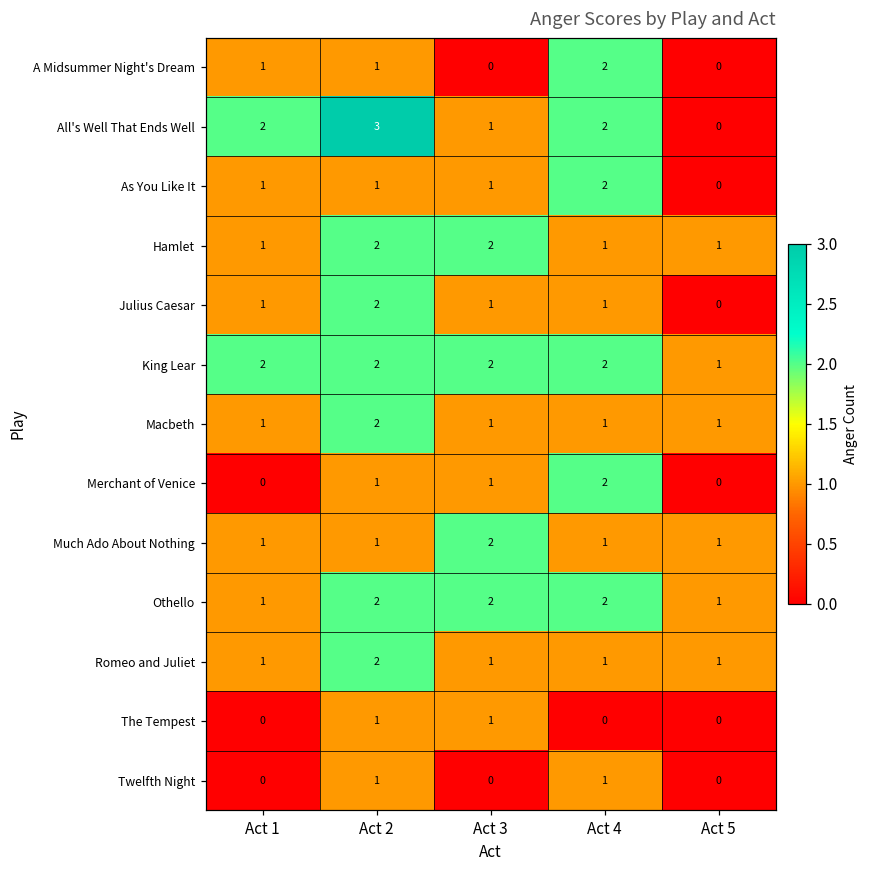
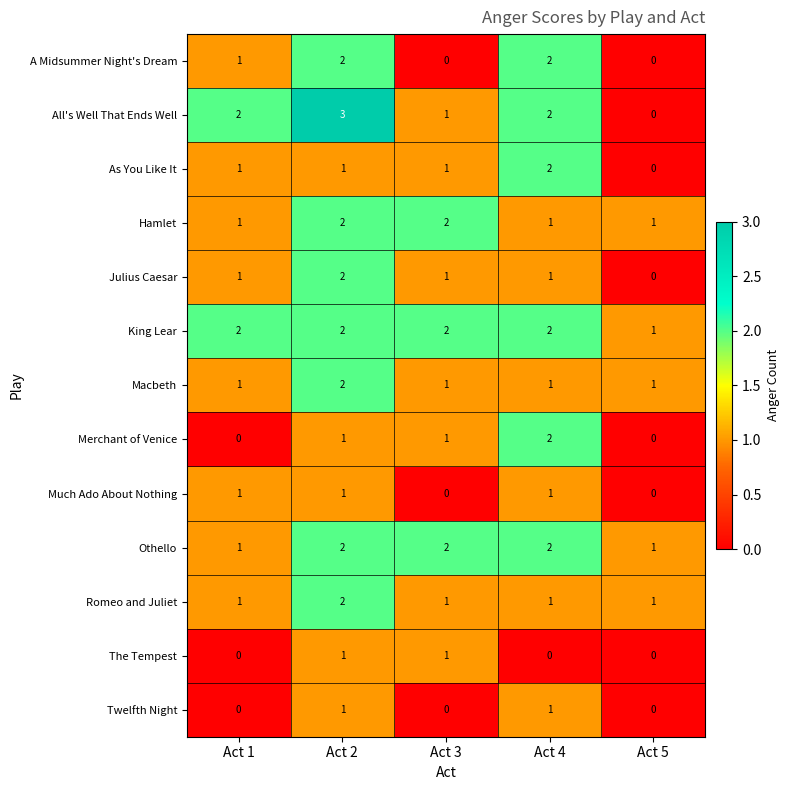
A Midsummer Night's Dream, Act 2: 1 -> 2
Much Ado About Nothing, Act 3: 2 -> 0
Much Ado About Nothing, Act 5: 1 -> 0
